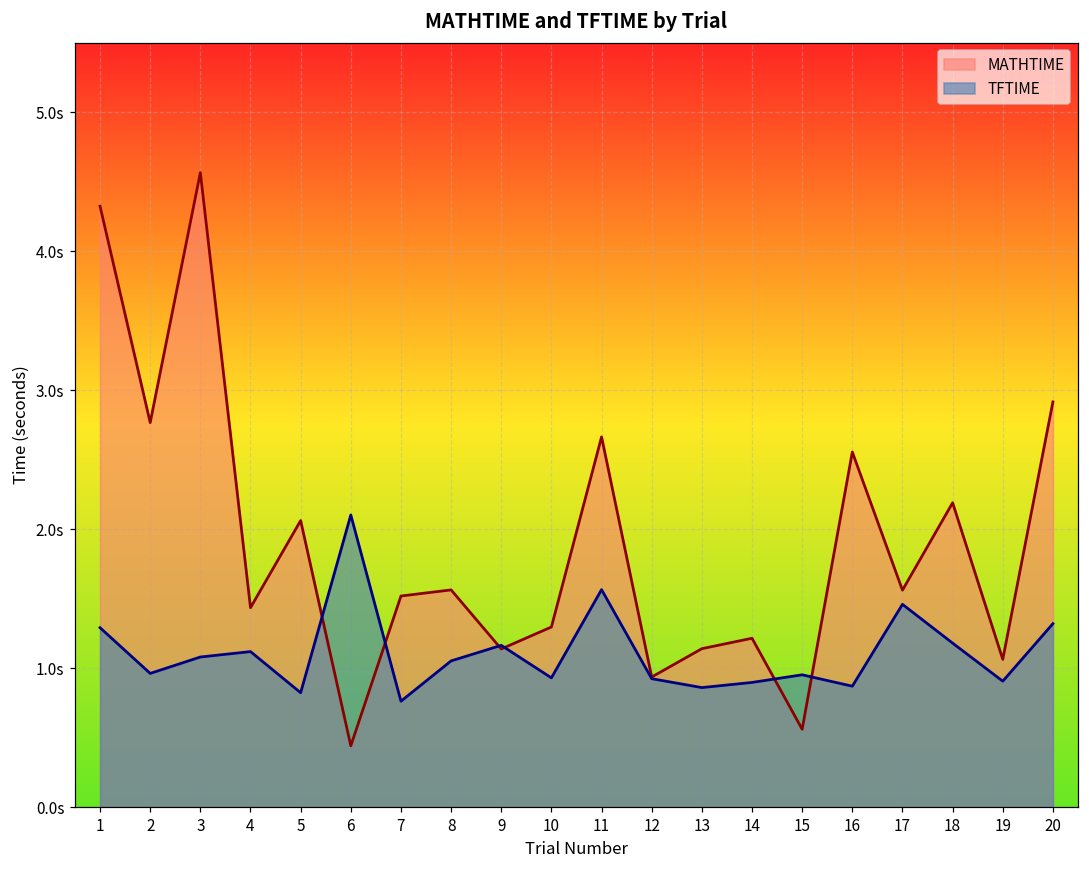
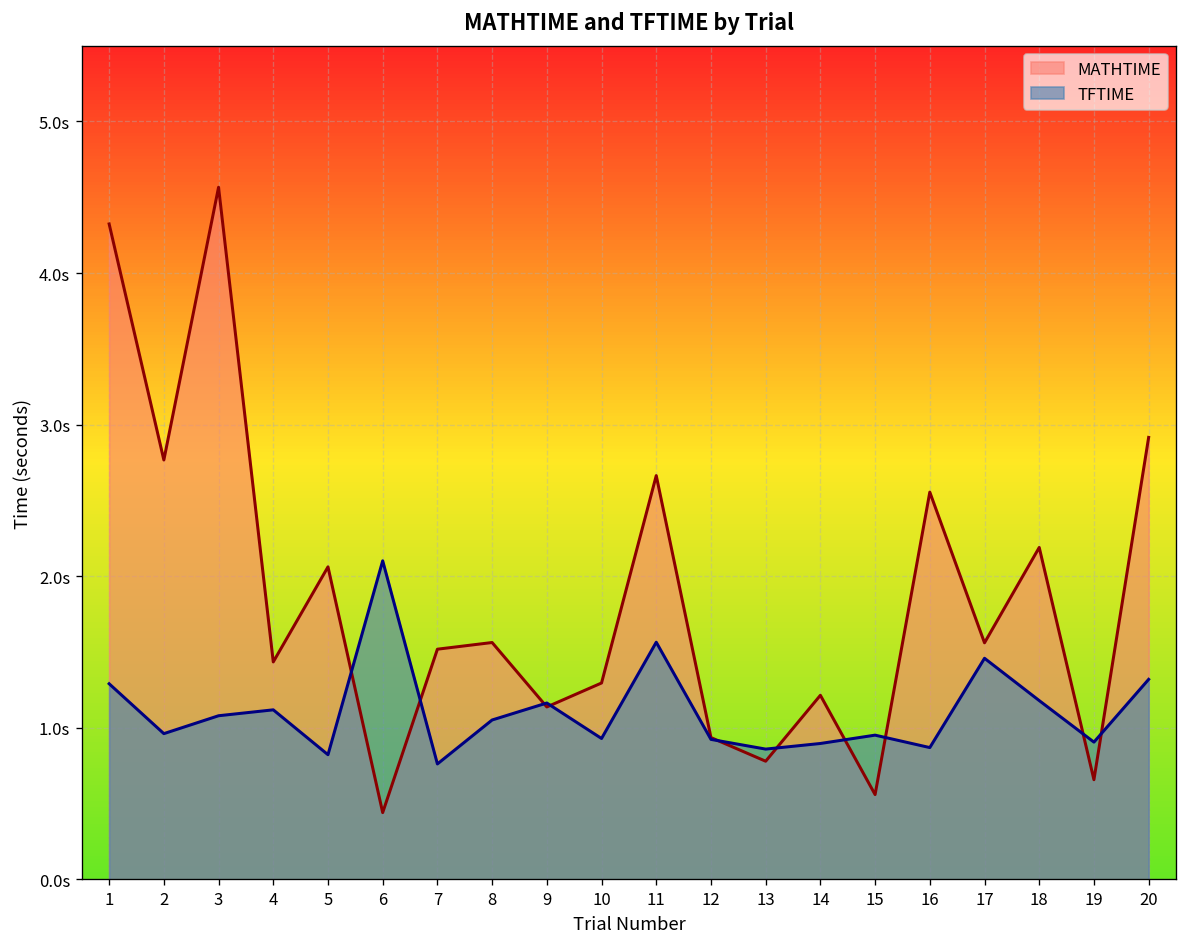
MATHTIME, 13: 1.14s -> 0.78s
MATHTIME, 19: 1.06s -> 0.66s
